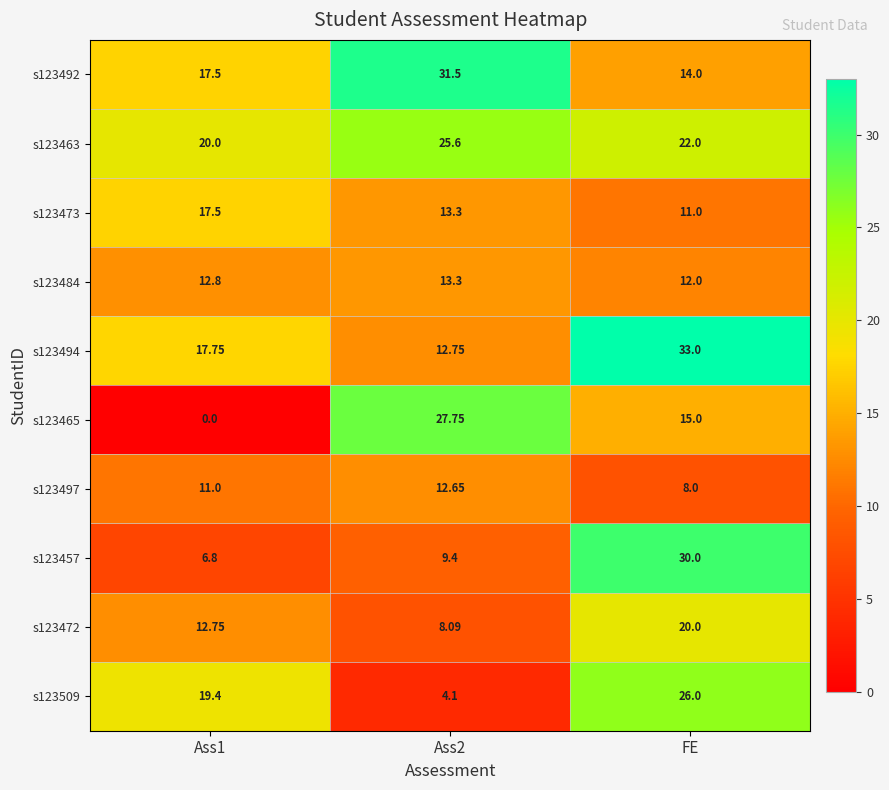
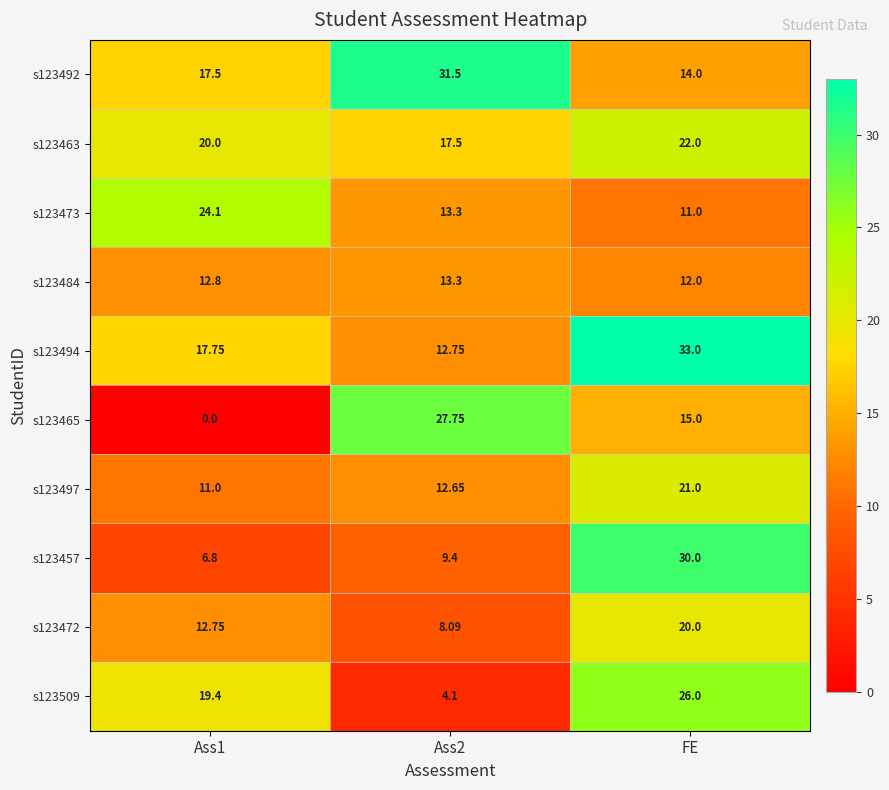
s123463, Ass2: 25.6 -> 17.5
s123473, Ass1: 17.5 -> 24.1
s123497, FE: 8.0 -> 21.0
